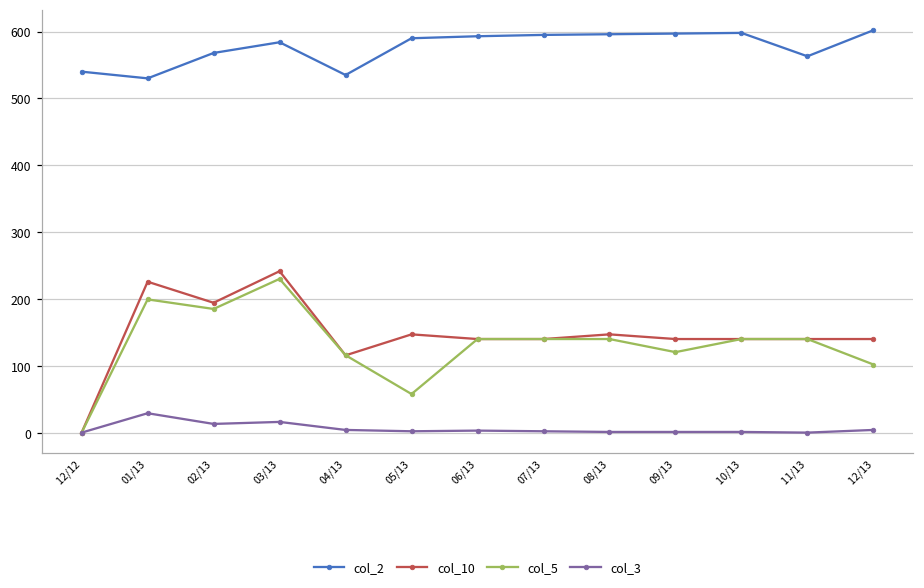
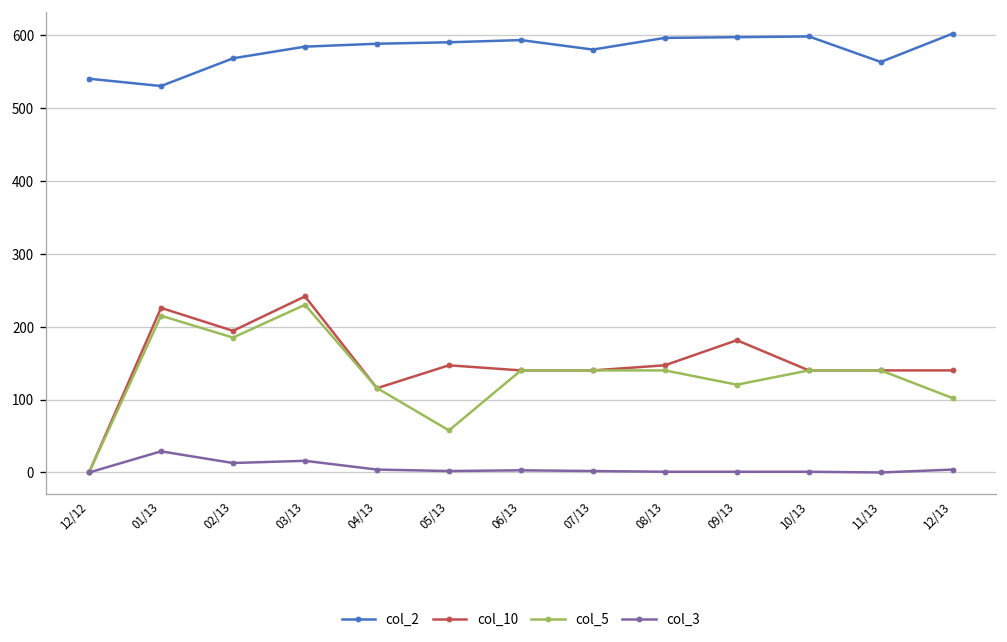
col_5, 01/13: 200 -> 220
col_2, 04/13: 540 -> 590
col_2, 07/13: 600 -> 580
col_10, 09/13: 140 -> 180
